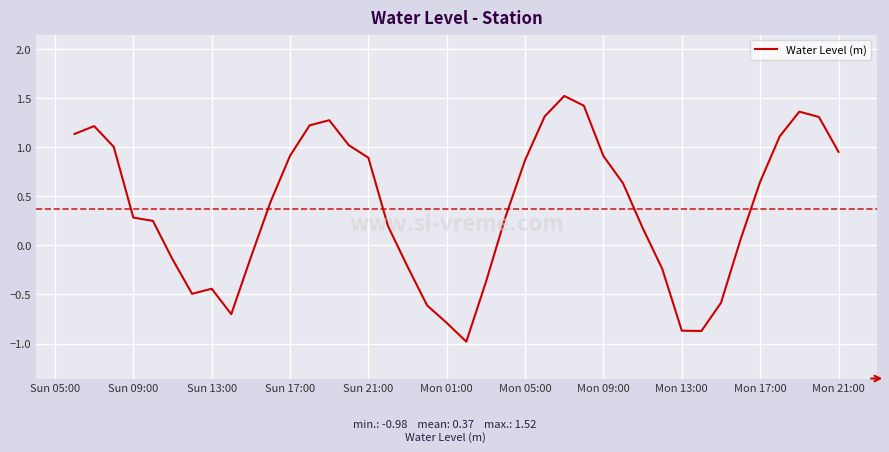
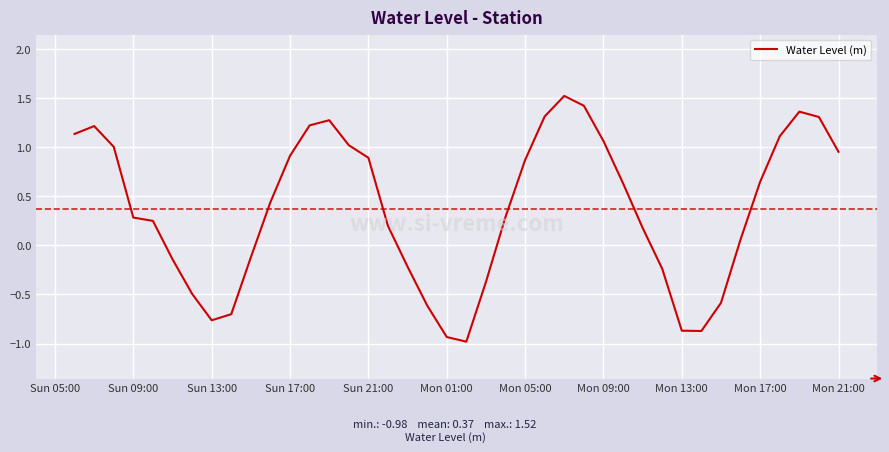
Sun 13:00: -0.4 -> -0.8
Mon 01:00: -0.8 -> -0.9
Mon 09:00: 0.9 -> 1.1
